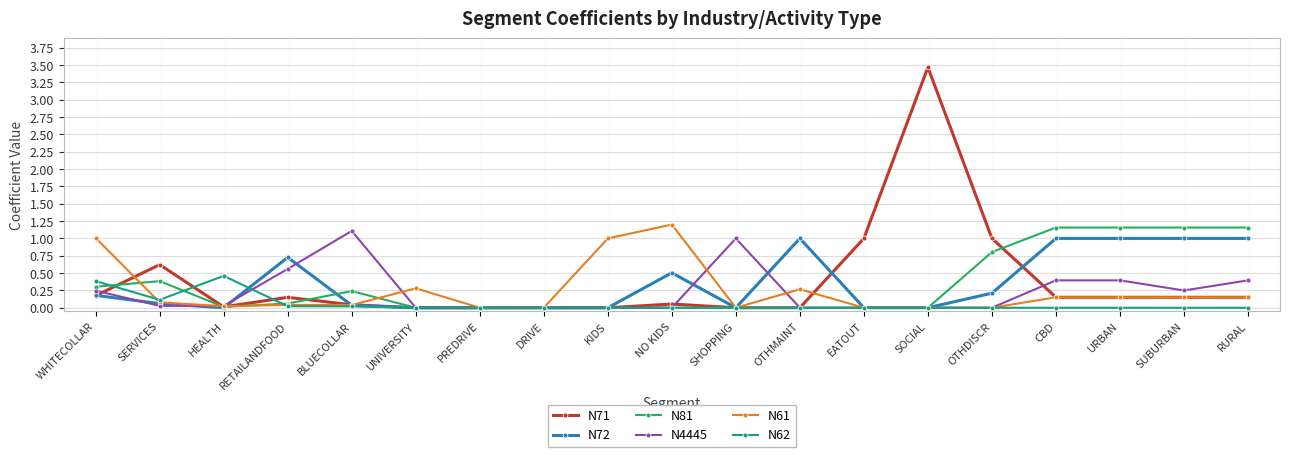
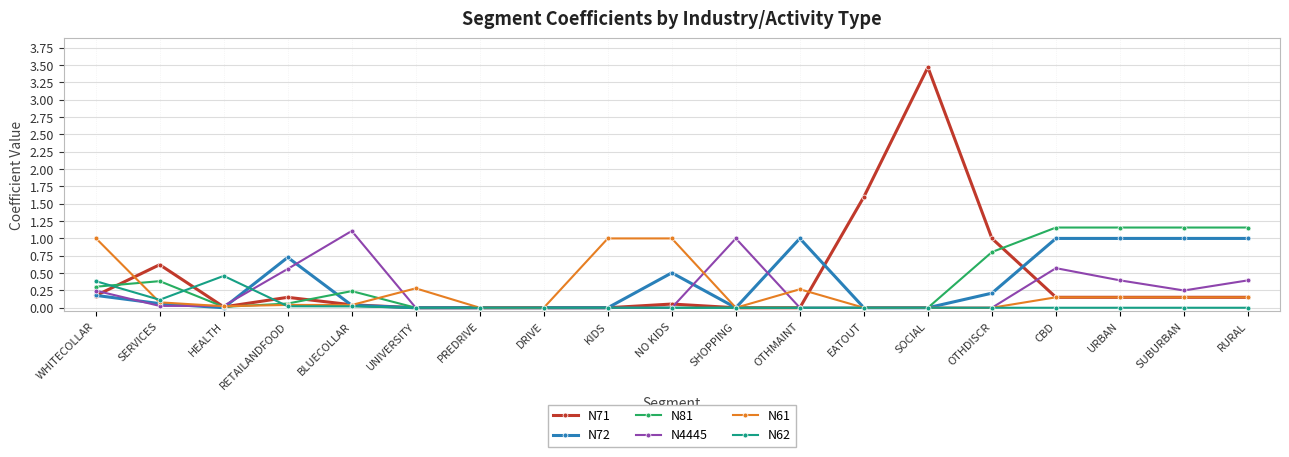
N61, NO KIDS: 1.2 -> 1.0
N71, EATOUT: 1.0 -> 1.6
N4445, CBD: 0.4 -> 0.6
